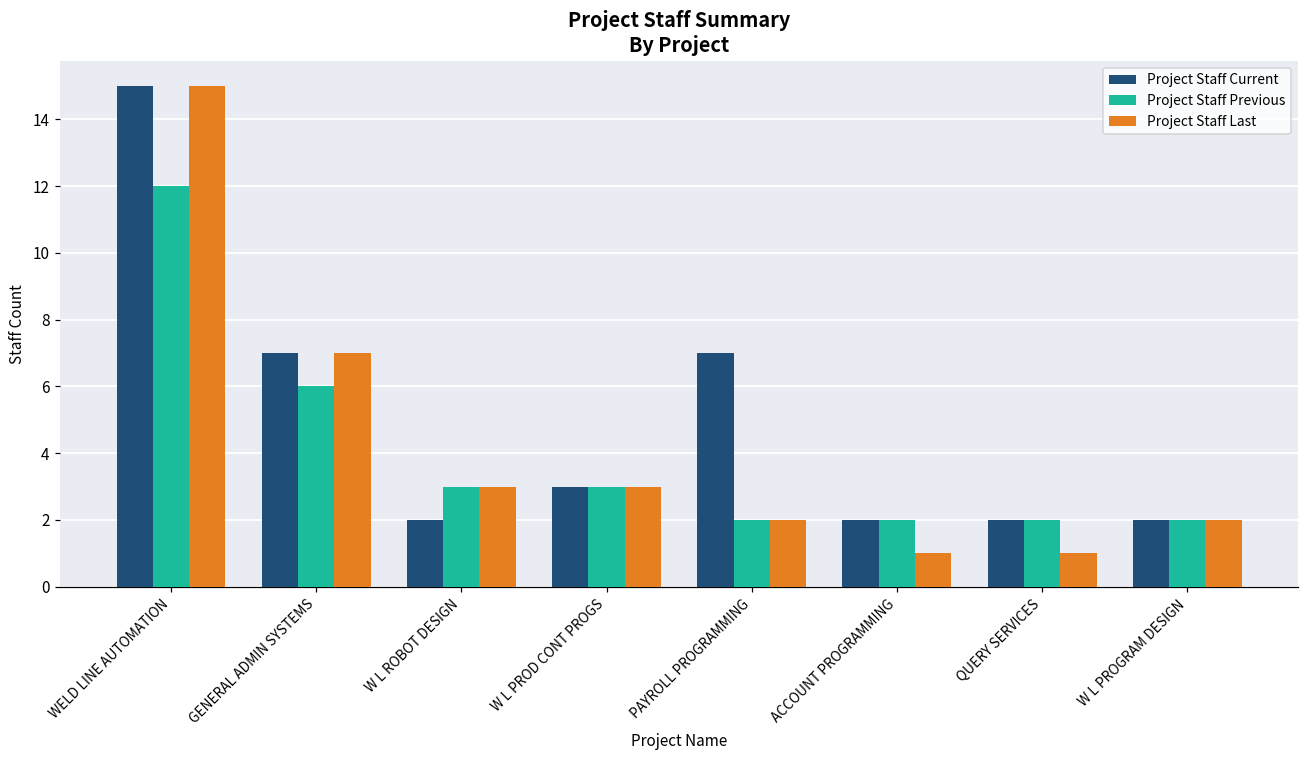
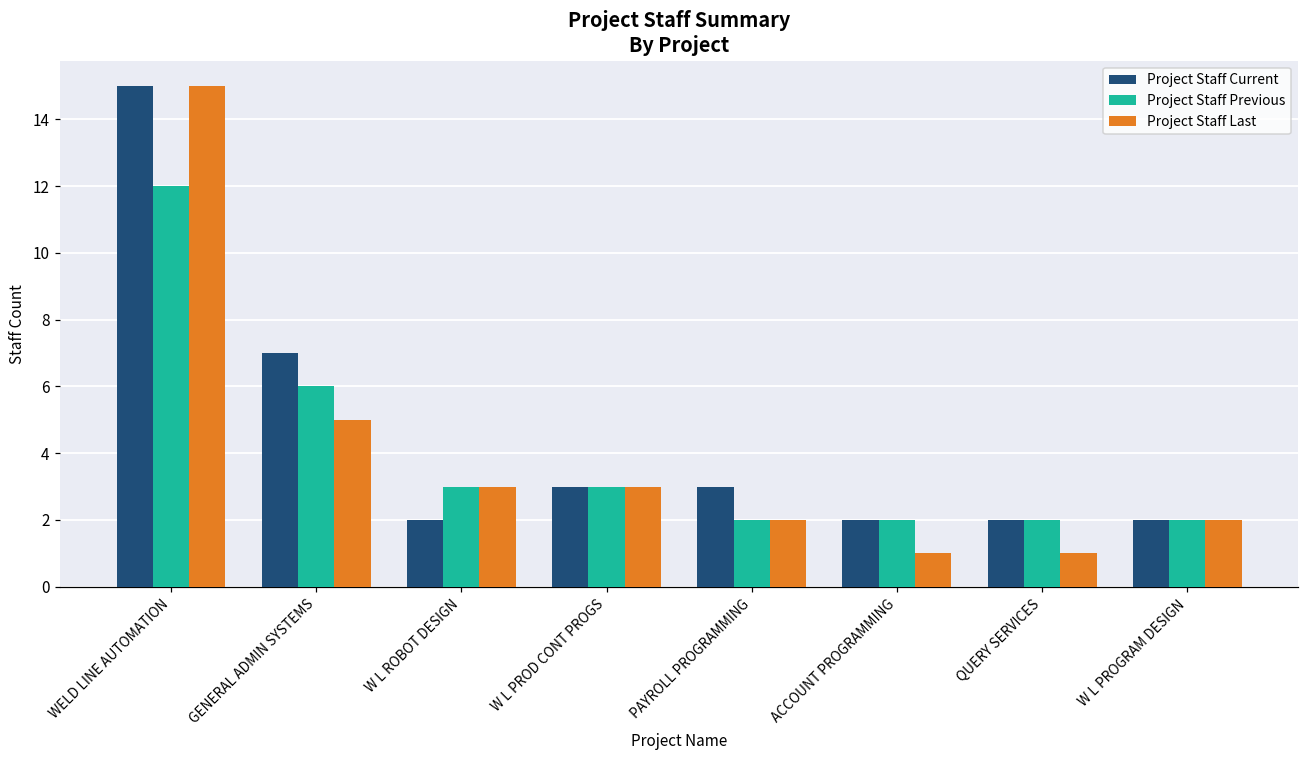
Project Staff Last, GENERAL ADMIN SYSTEMS: 7 -> 5
Project Staff Current, PAYROLL PROGRAMMING: 7 -> 3
